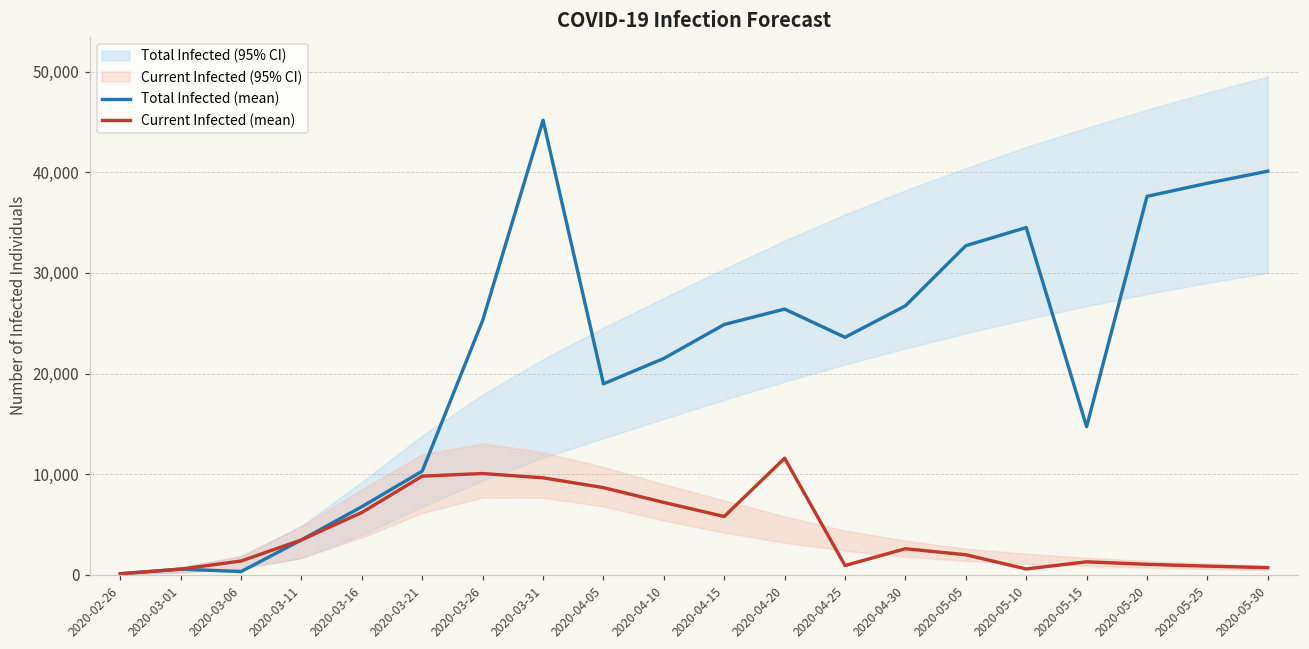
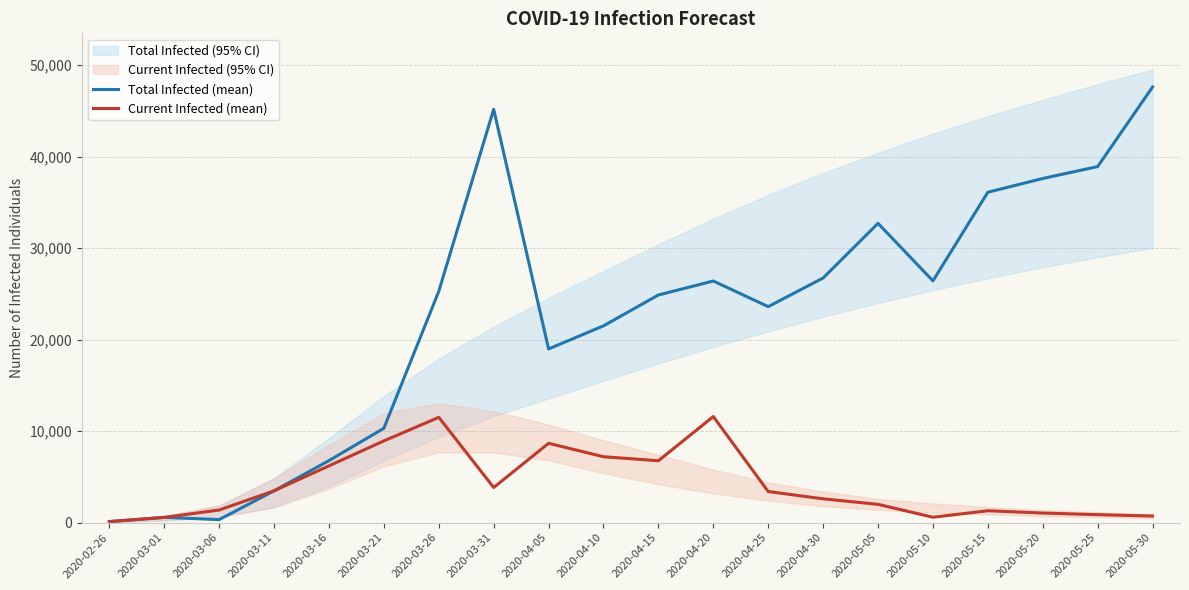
Current Infected (mean), 2020-03-21: 10,000 -> 9,000
Current Infected (mean), 2020-03-26: 10,000 -> 12,000
Current Infected (mean), 2020-03-31: 10,000 -> 4,000
Current Infected (mean), 2020-04-15: 6,000 -> 7,000
Current Infected (mean), 2020-04-25: 1,000 -> 3,000
Total Infected (mean), 2020-05-10: 35,000 -> 26,000
Total Infected (mean), 2020-05-15: 15,000 -> 36,000
Total Infected (mean), 2020-05-30: 40,000 -> 48,000
